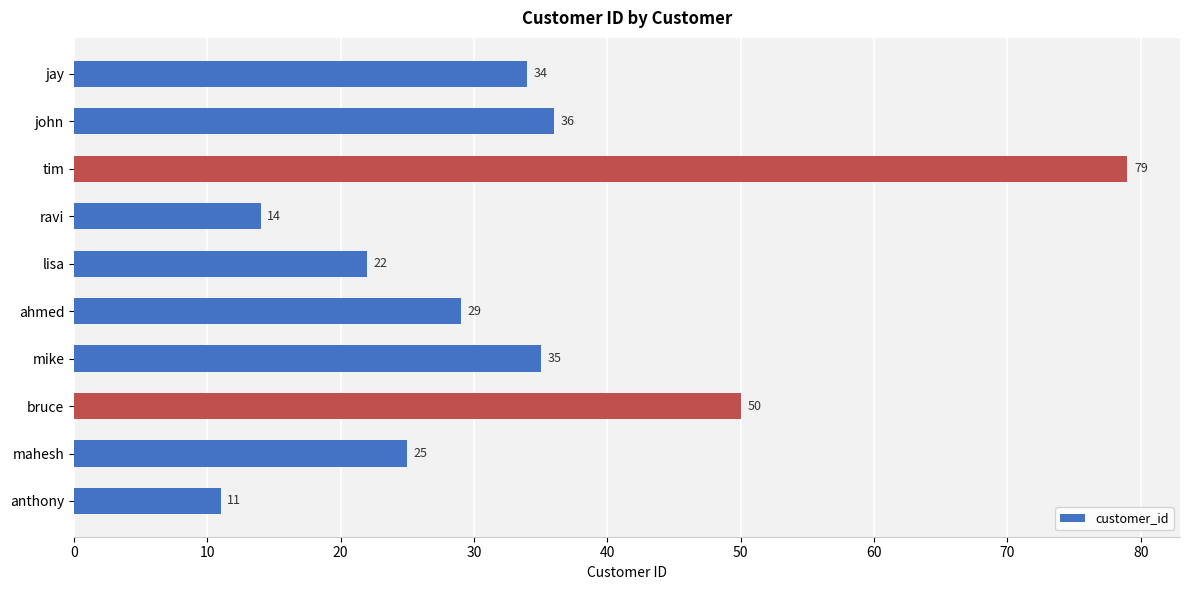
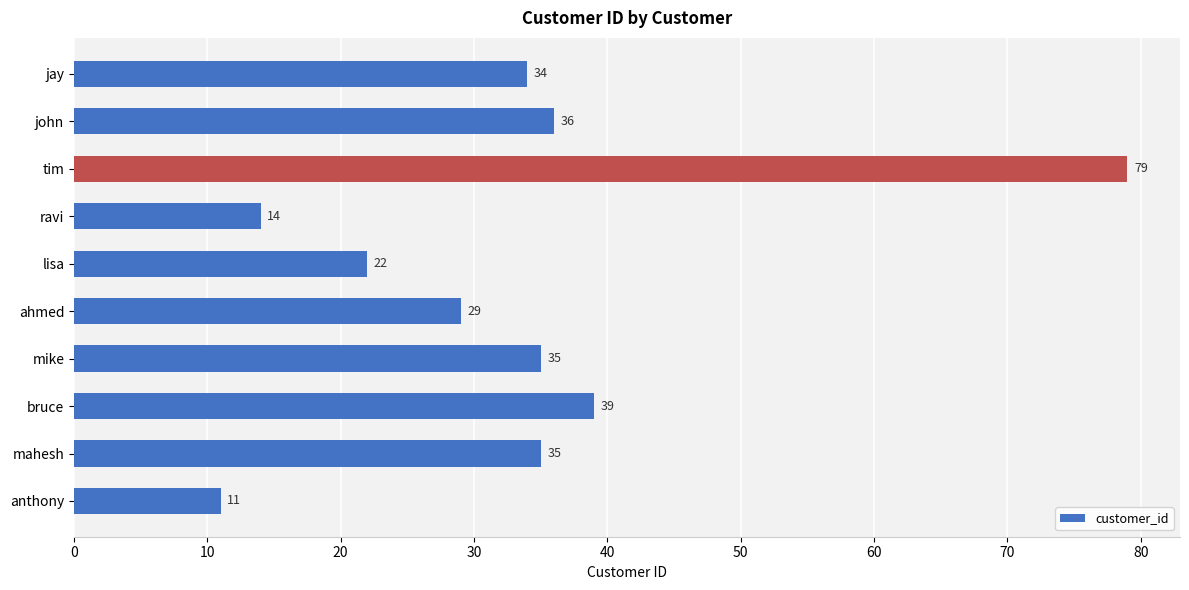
bruce: 50 -> 39
mahesh: 25 -> 35
